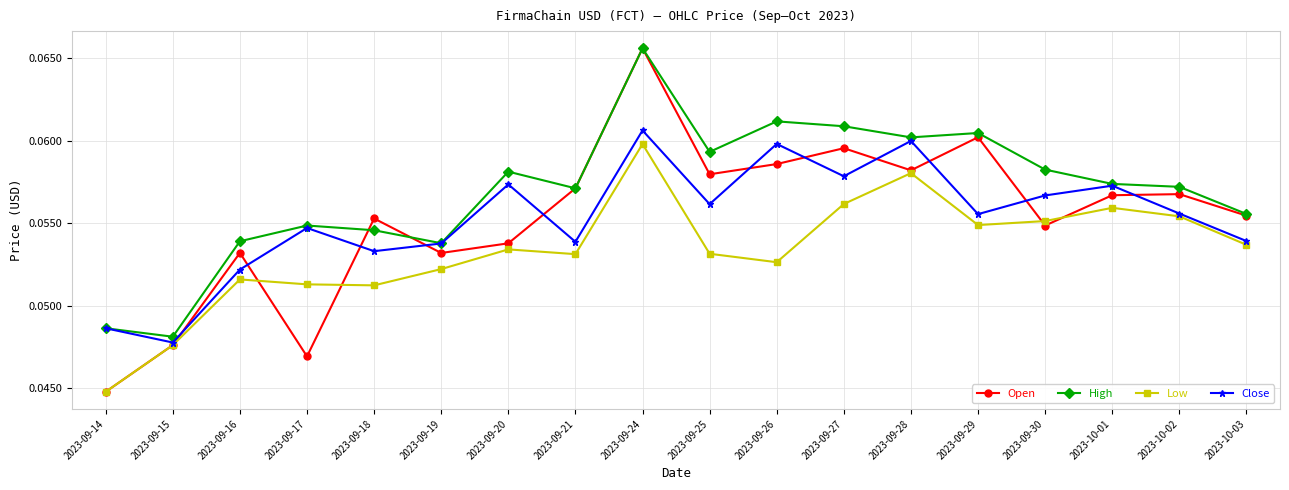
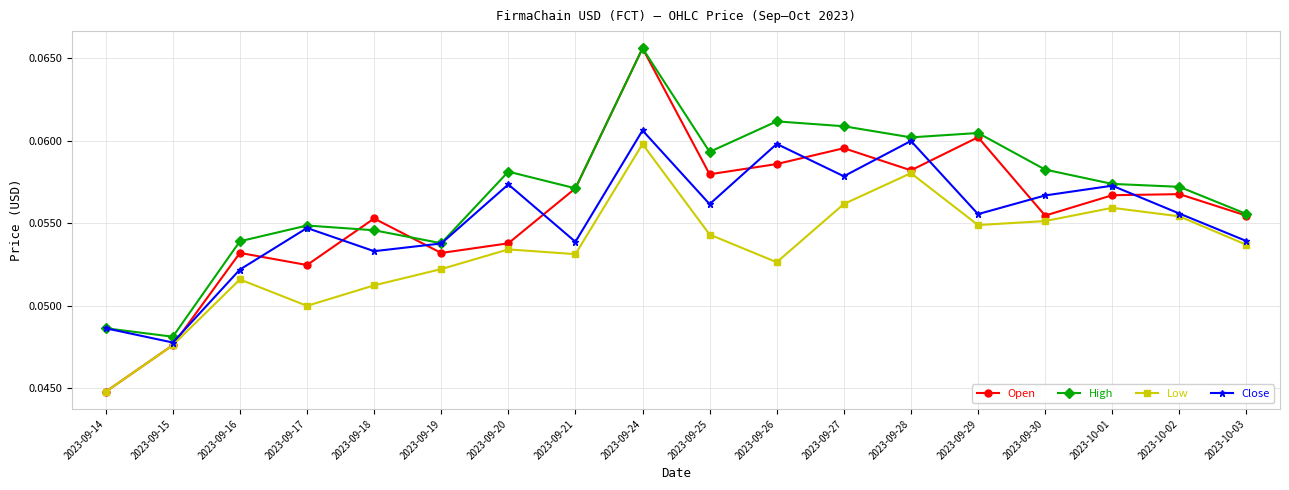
Open, 2023-09-17: 0.0469 -> 0.0525
Low, 2023-09-17: 0.0513 -> 0.0500
Low, 2023-09-25: 0.0531 -> 0.0543
Open, 2023-09-30: 0.0549 -> 0.0555
